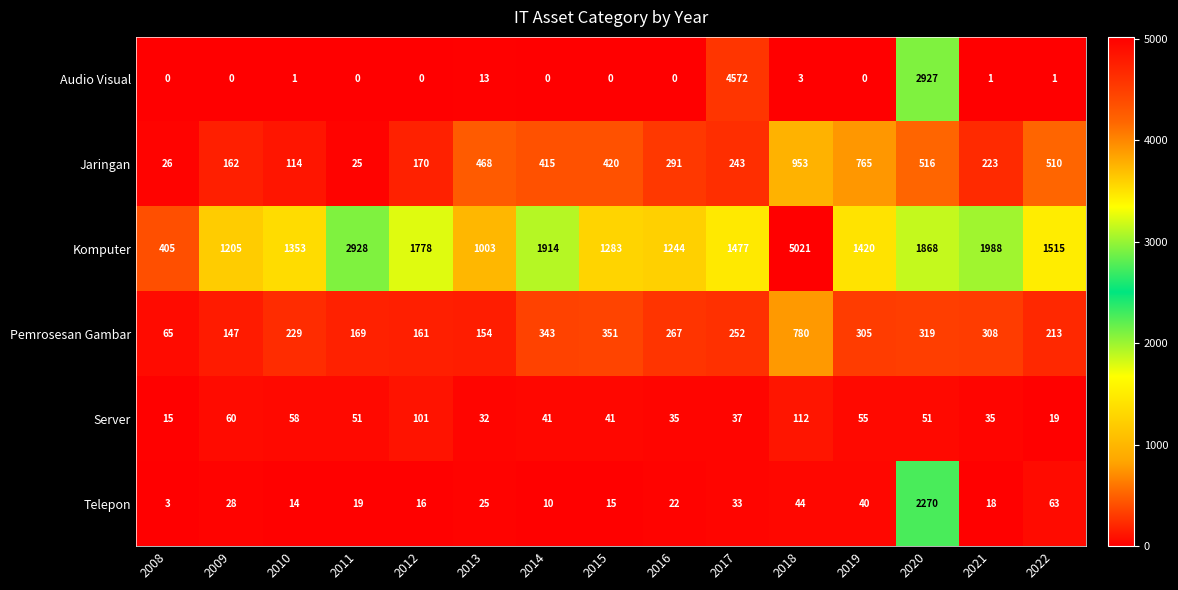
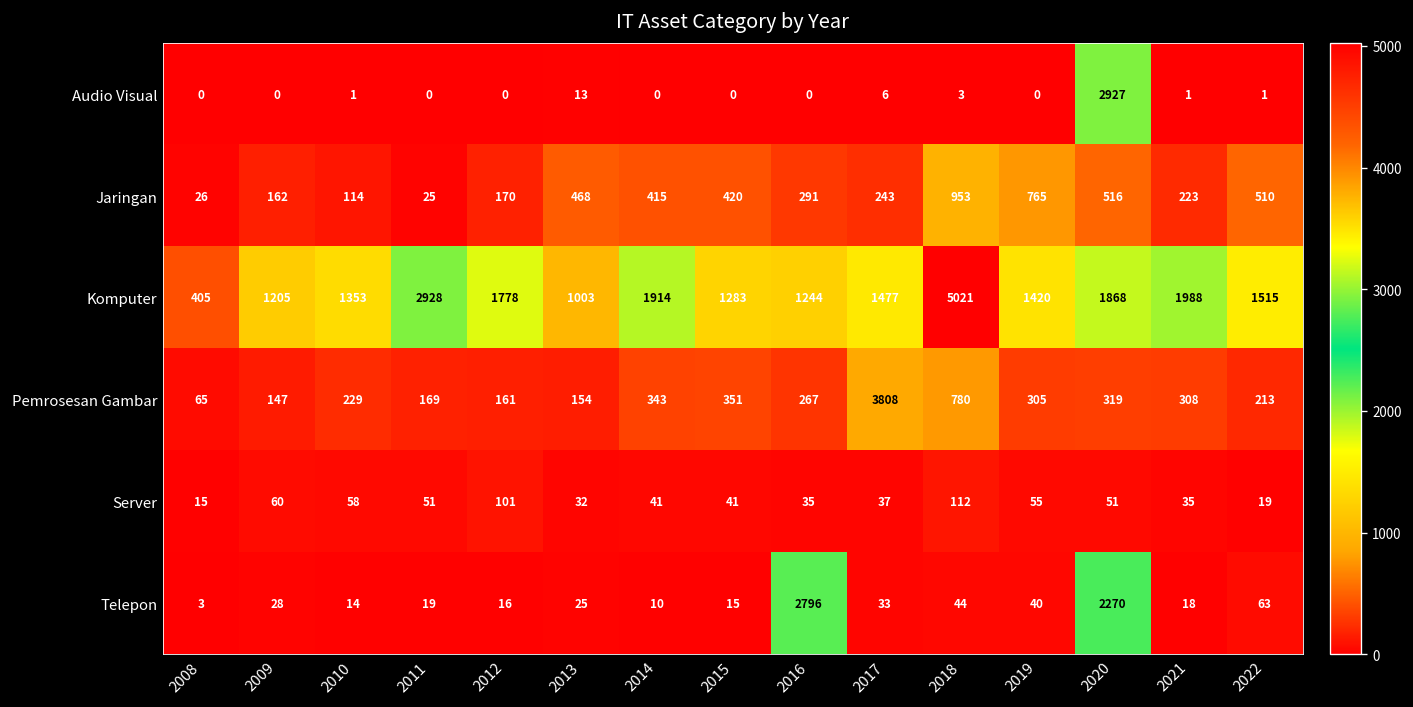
Audio Visual, 2017: 4572 -> 6
Pemrosesan Gambar, 2017: 252 -> 3808
Telepon, 2016: 22 -> 2796
